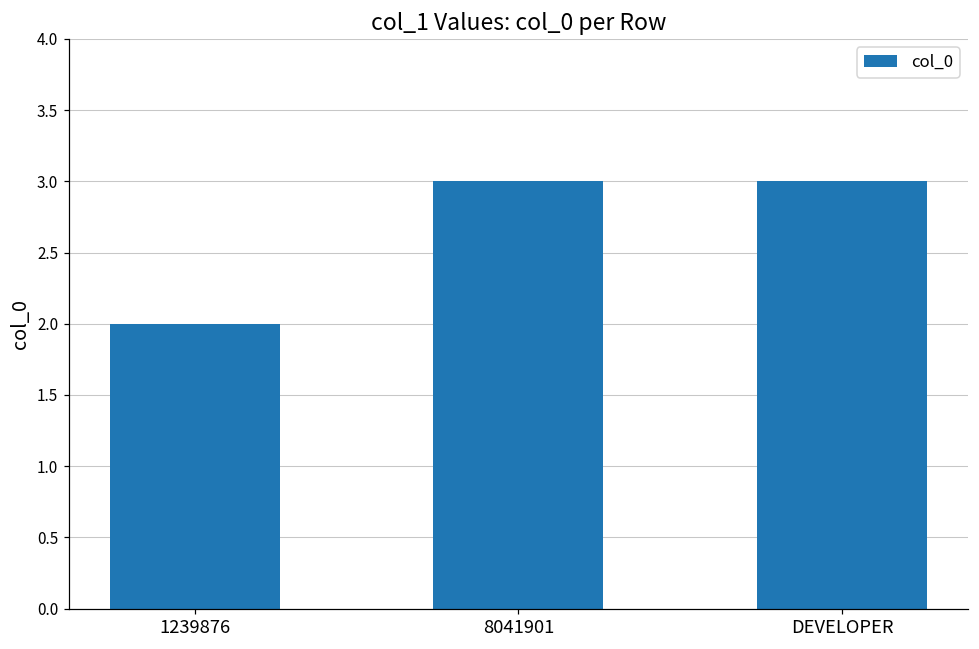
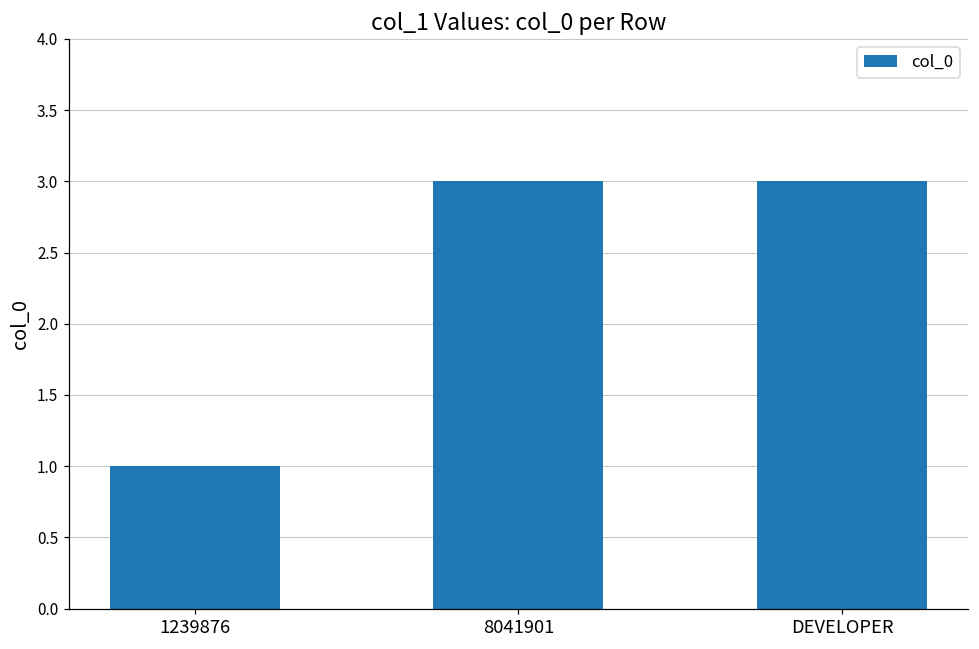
1239876: 2 -> 1
